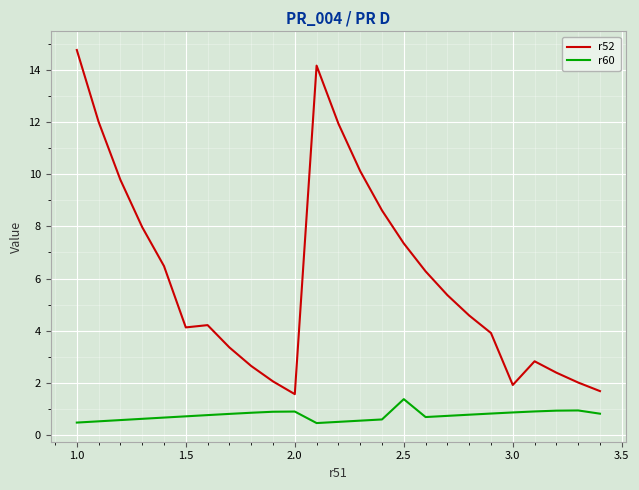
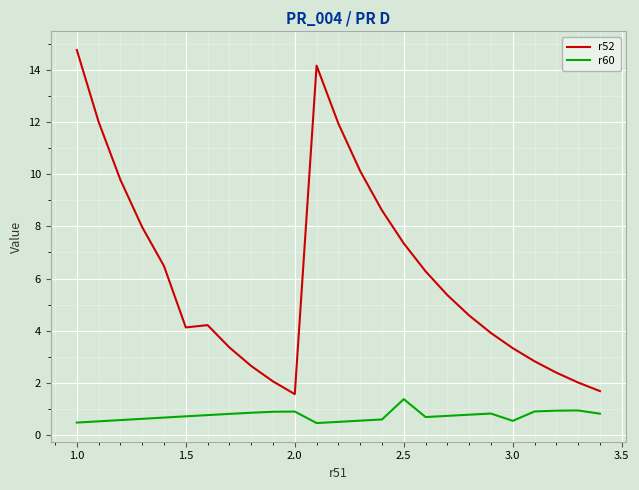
r52, 3.0: 1.9 -> 3.3
r60, 3.0: 0.9 -> 0.5
